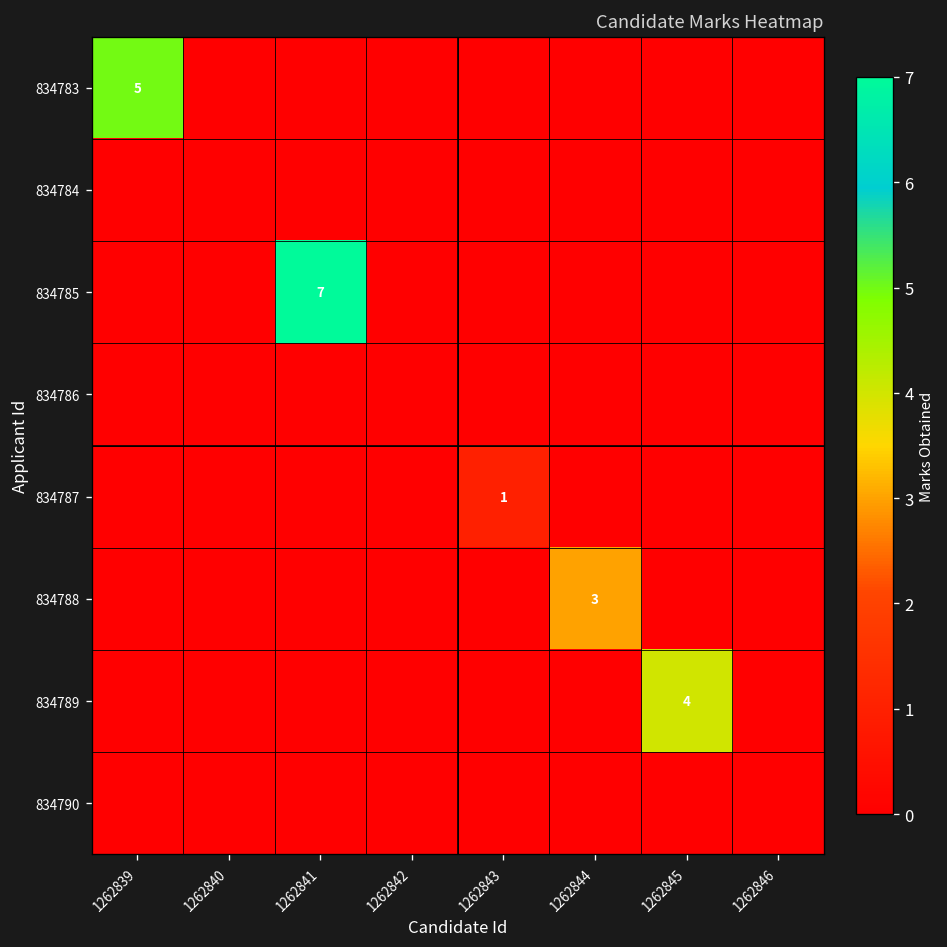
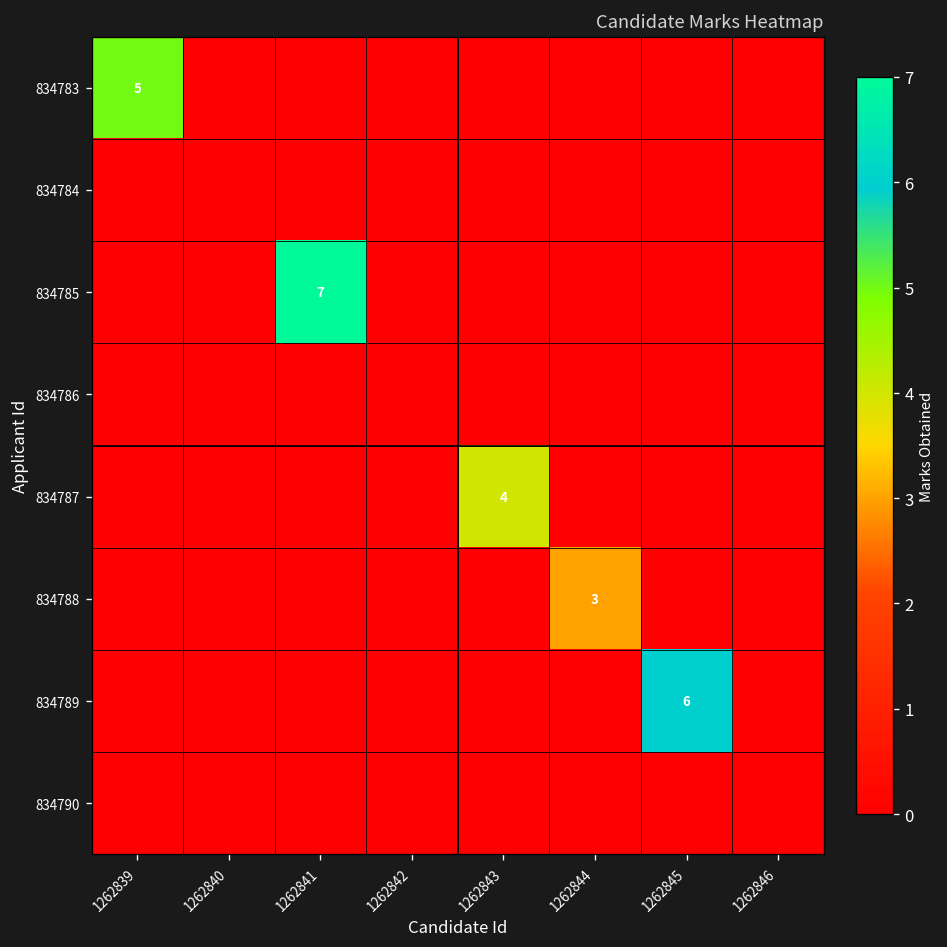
834787, 1262843: 1 -> 4
834789, 1262845: 4 -> 6
